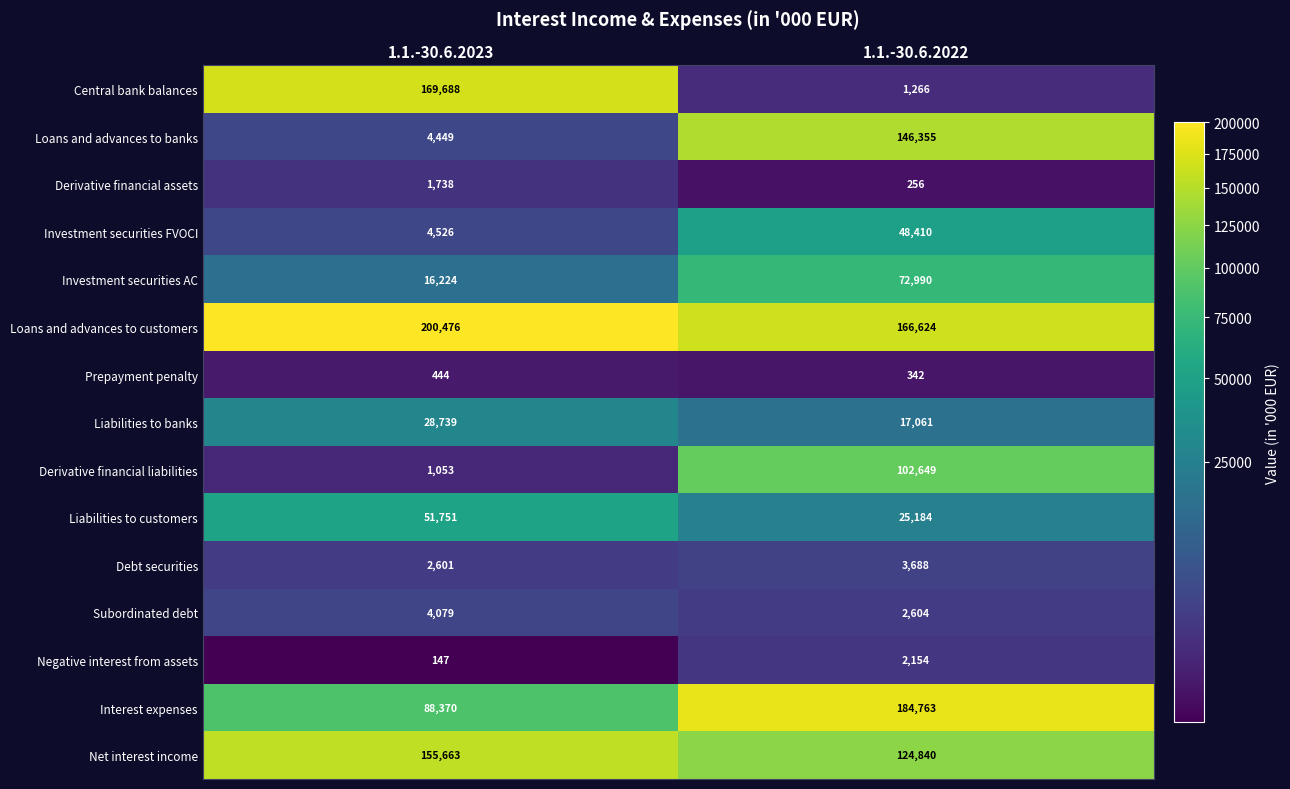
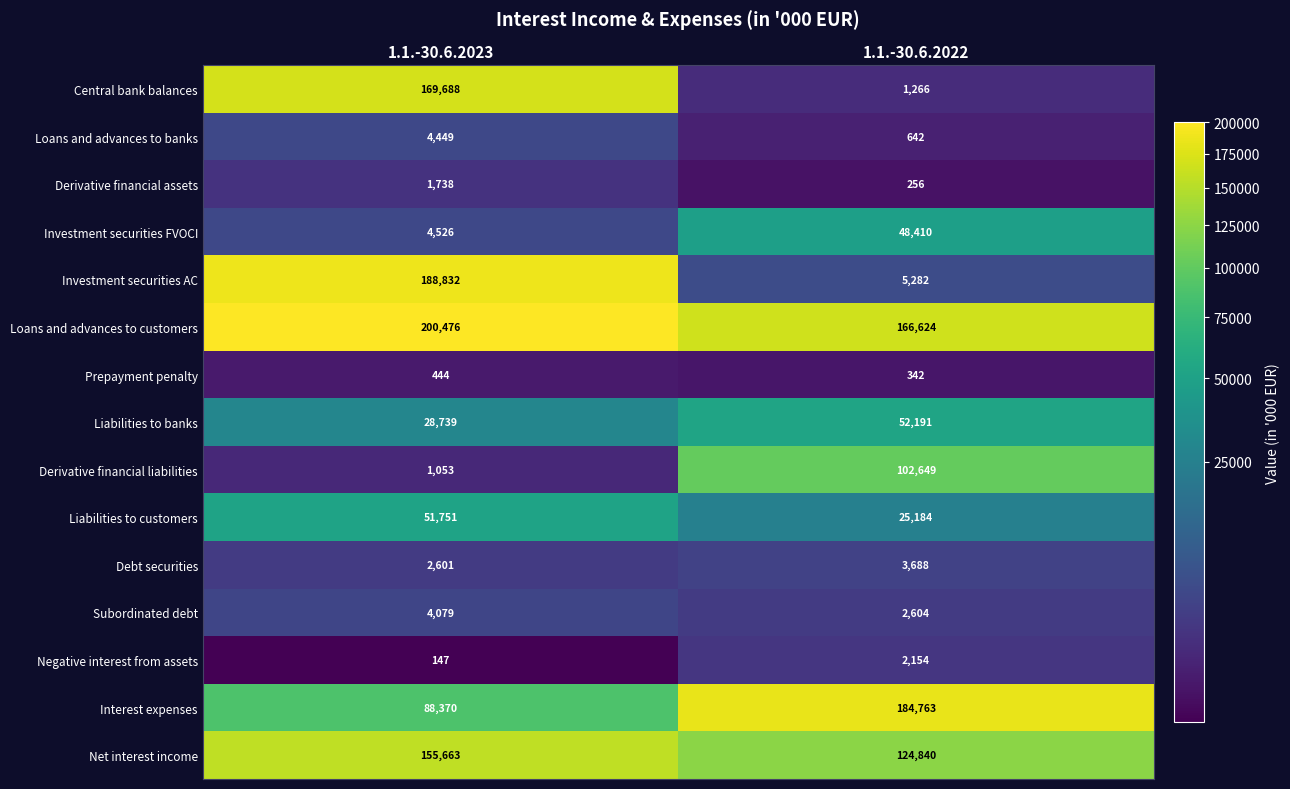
Loans and advances to banks, 1.1.-30.6.2022: 146,355 -> 642
Investment securities AC, 1.1.-30.6.2023: 16,224 -> 188,832
Investment securities AC, 1.1.-30.6.2022: 72,990 -> 5,282
Liabilities to banks, 1.1.-30.6.2022: 17,061 -> 52,191
